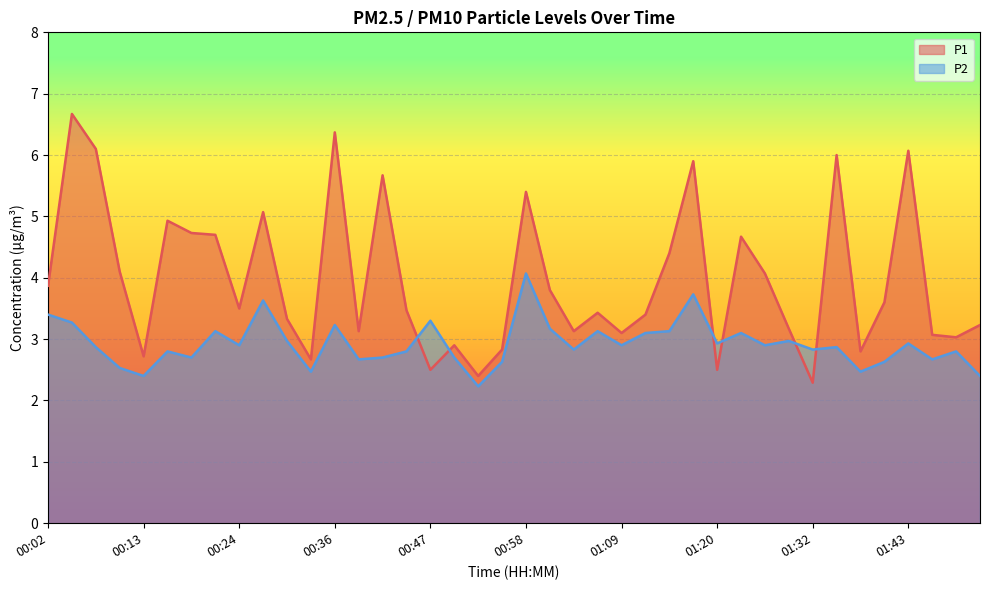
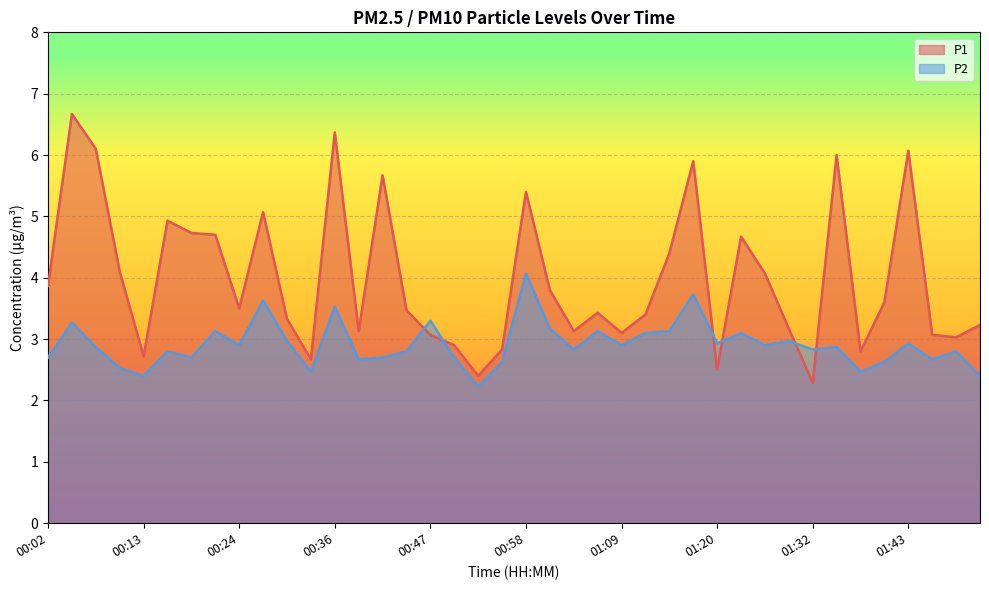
P2, 00:02: 3.4 -> 2.7
P2, 00:36: 3.2 -> 3.5
P1, 00:47: 2.5 -> 3.1
